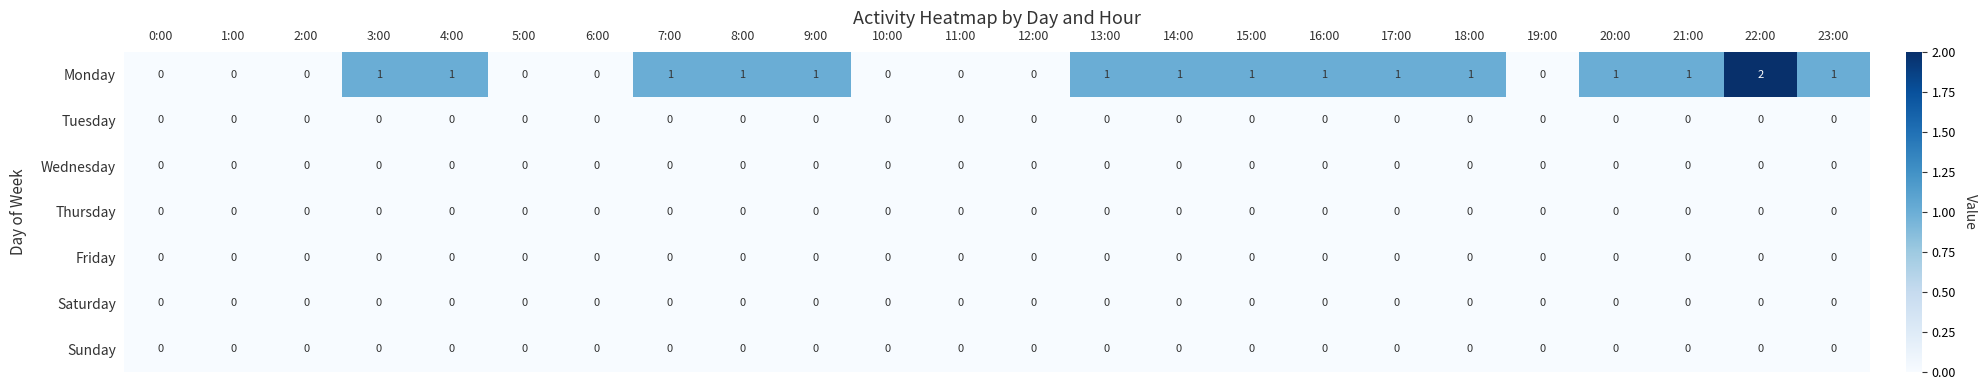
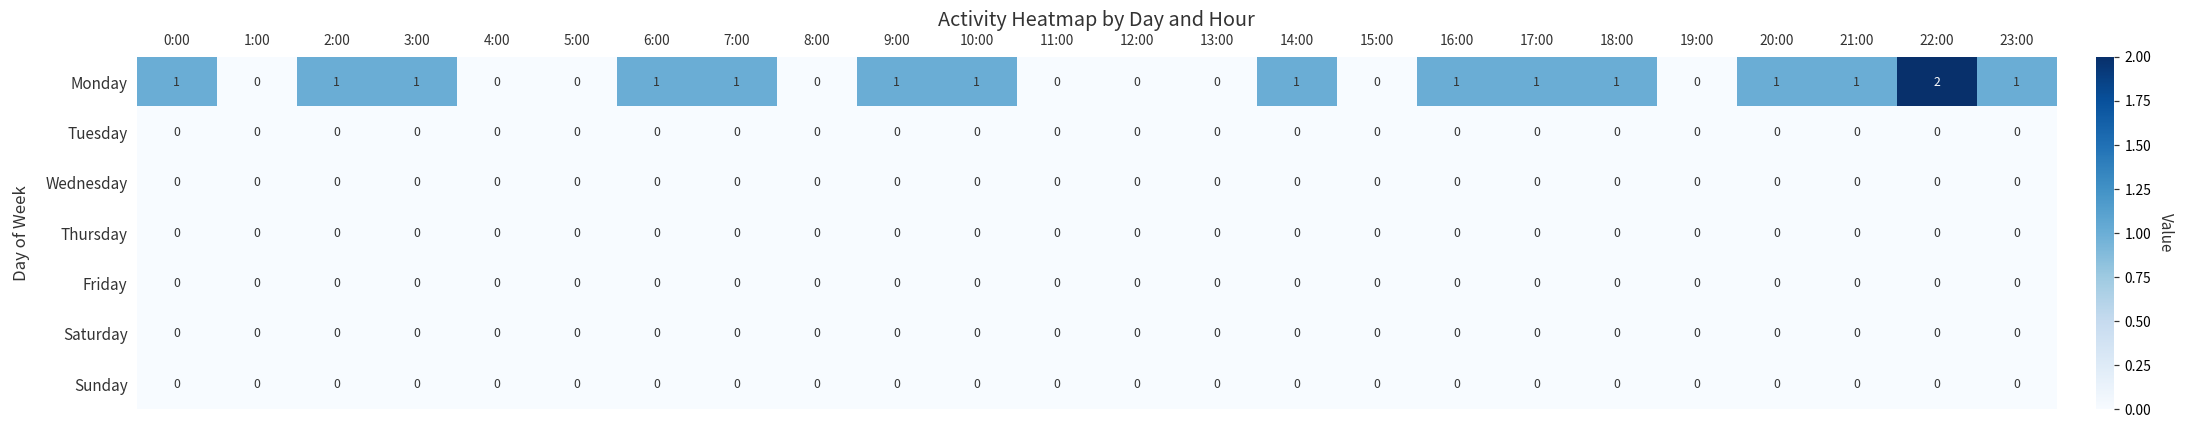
Monday, 0:00: 0 -> 1
Monday, 2:00: 0 -> 1
Monday, 4:00: 1 -> 0
Monday, 6:00: 0 -> 1
Monday, 8:00: 1 -> 0
Monday, 10:00: 0 -> 1
Monday, 13:00: 1 -> 0
Monday, 15:00: 1 -> 0
